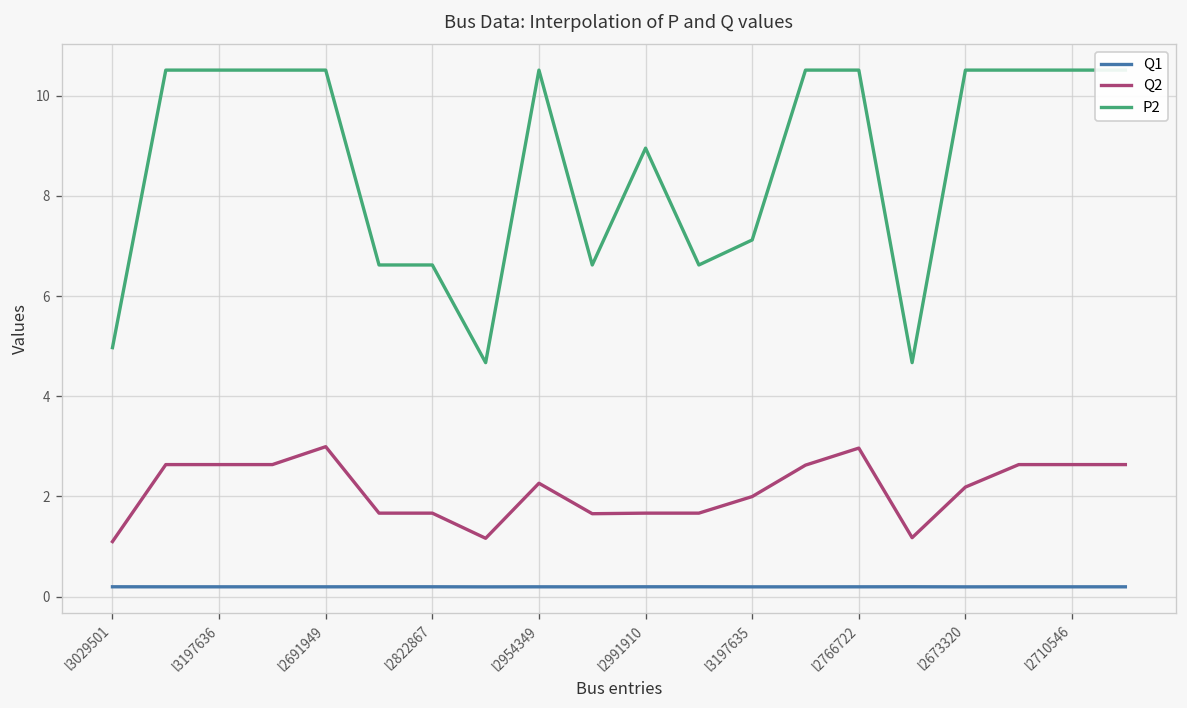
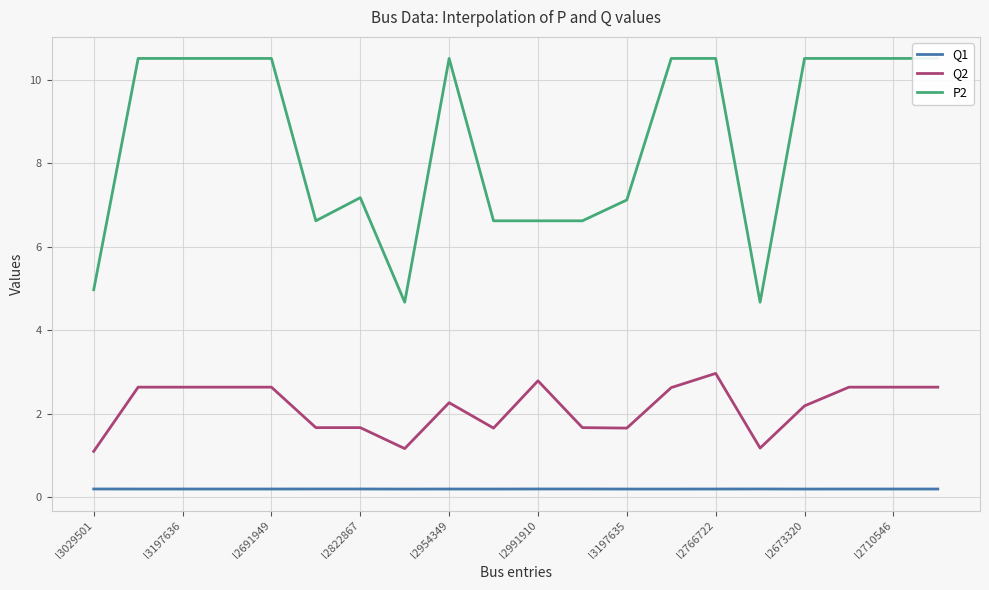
Q2, l2691949: 3.0 -> 2.6
P2, l2822867: 6.6 -> 7.2
Q2, l2991910: 1.7 -> 2.8
P2, l2991910: 9.0 -> 6.6
Q2, l3197635: 2.0 -> 1.7
